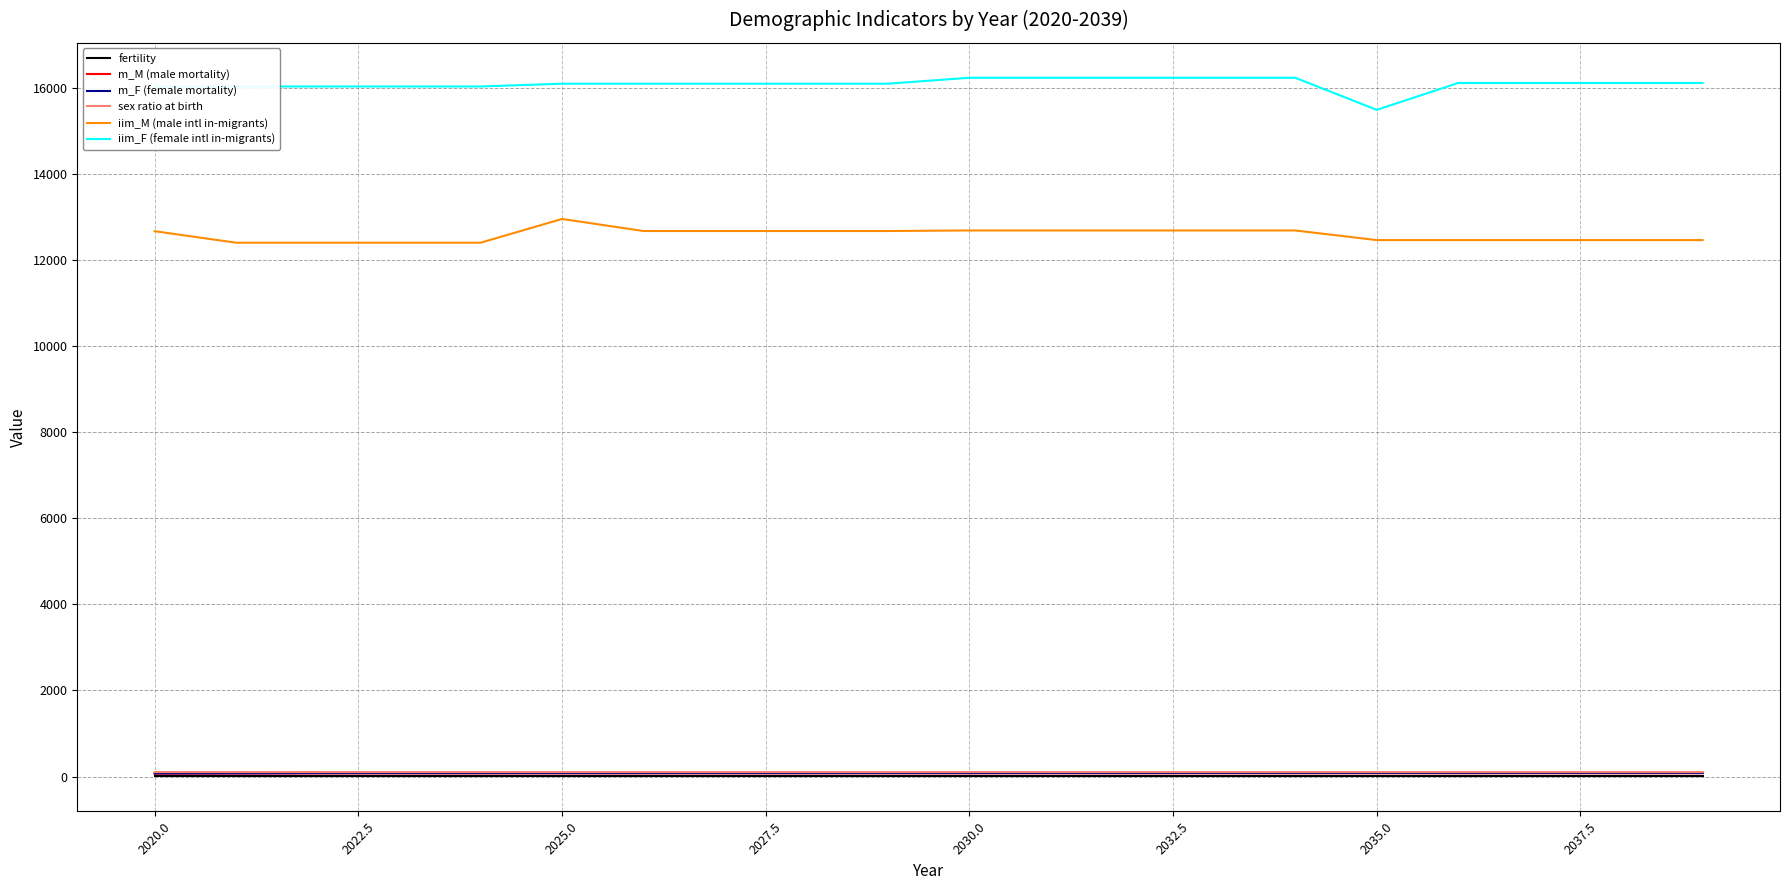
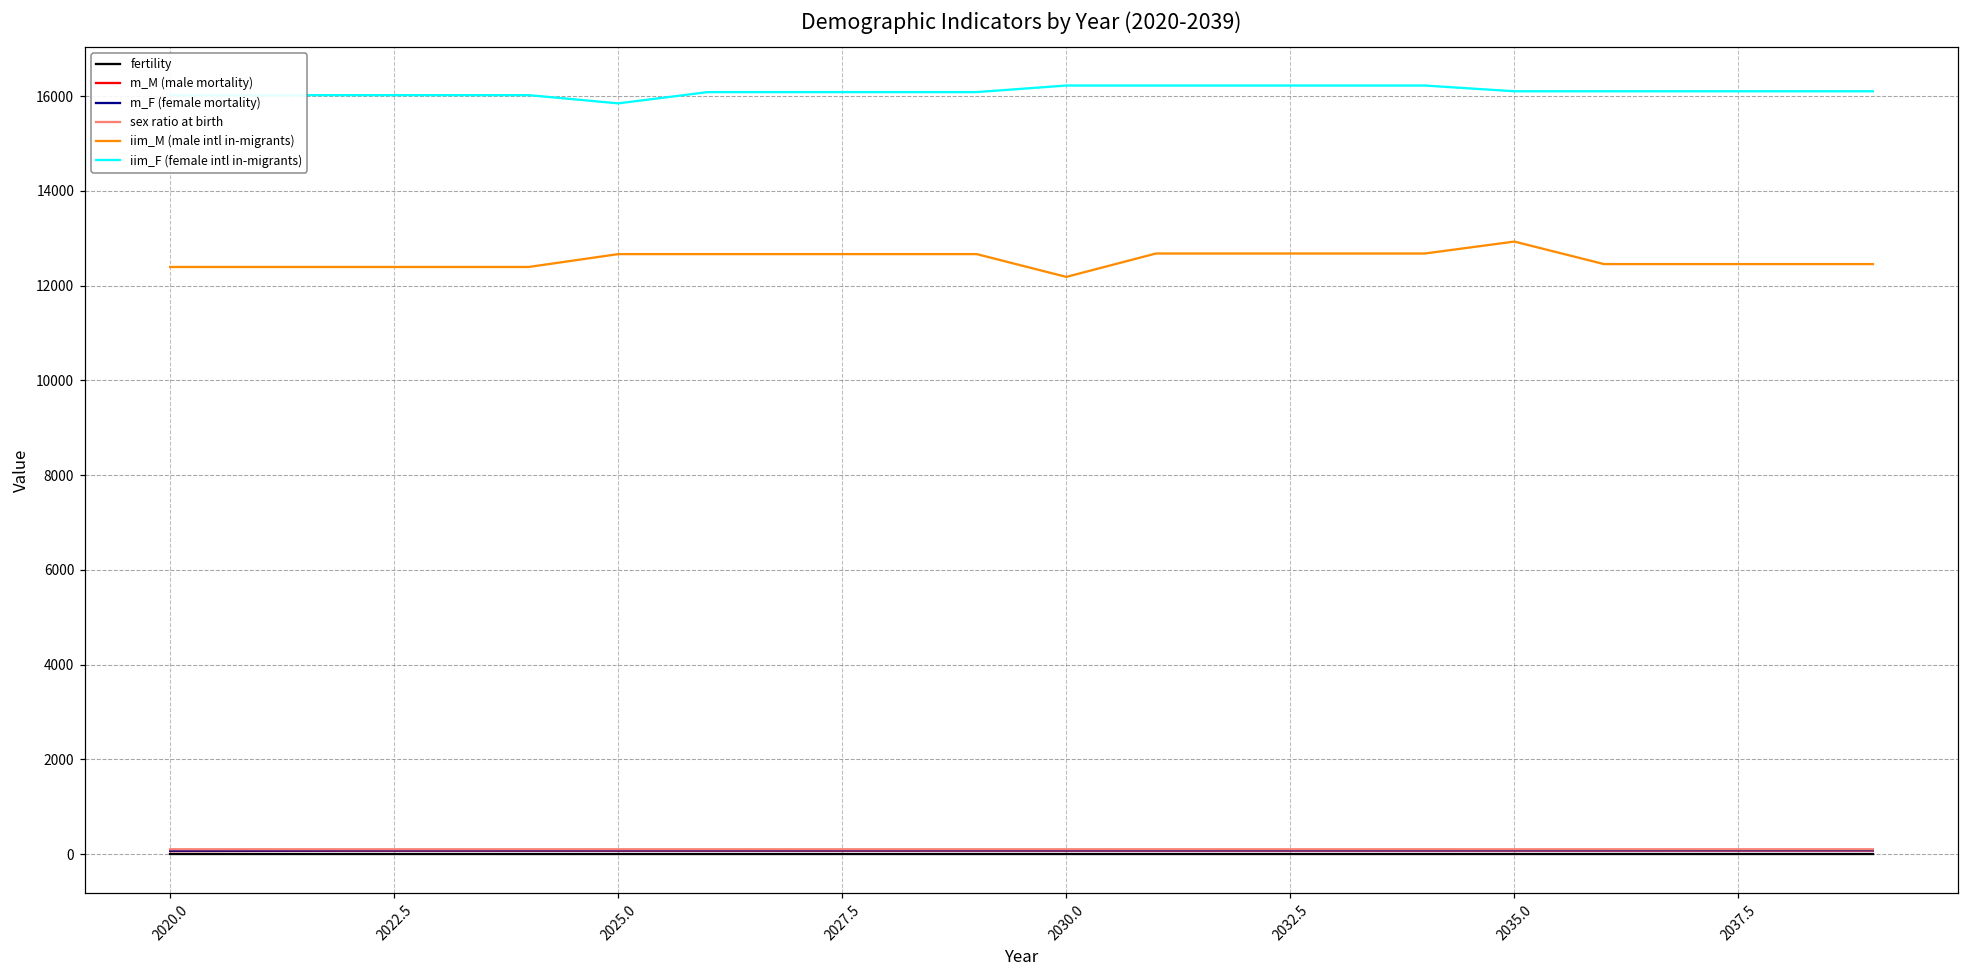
iim_M (male intl in-migrants), 2020.0: 12700 -> 12400
iim_M (male intl in-migrants), 2025.0: 12900 -> 12700
iim_F (female intl in-migrants), 2025.0: 16100 -> 15800
iim_M (male intl in-migrants), 2030.0: 12700 -> 12200
iim_M (male intl in-migrants), 2035.0: 12500 -> 12900
iim_F (female intl in-migrants), 2035.0: 15500 -> 16100
